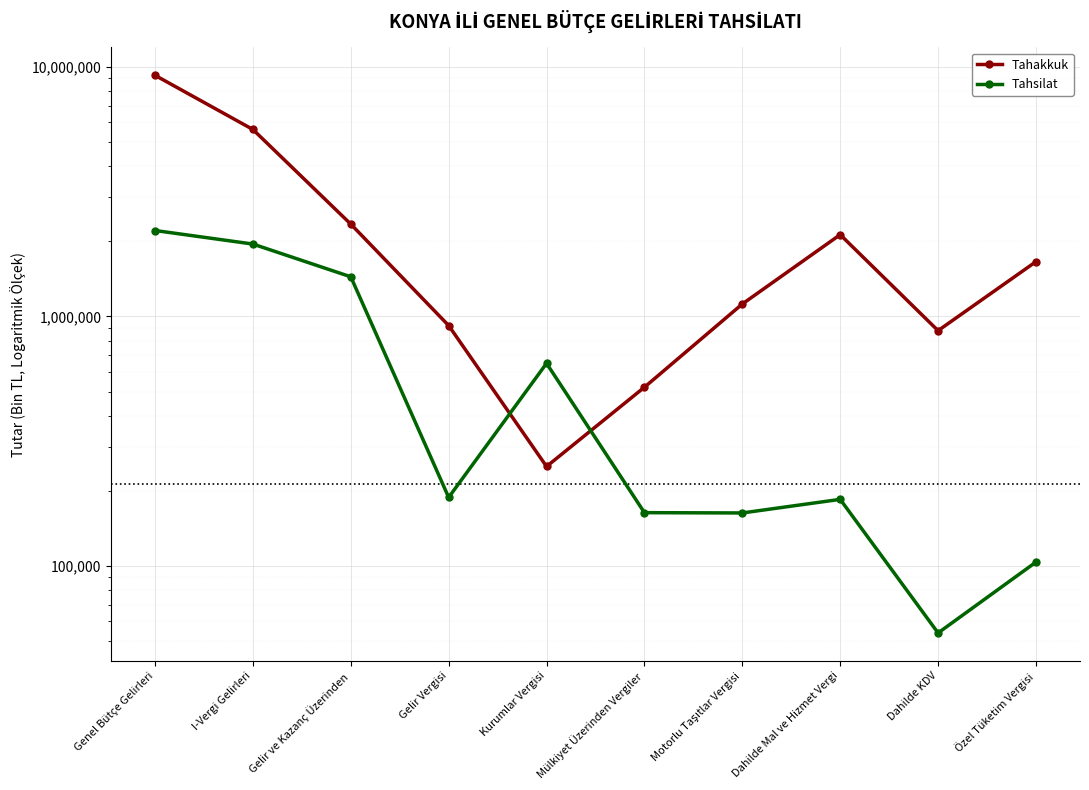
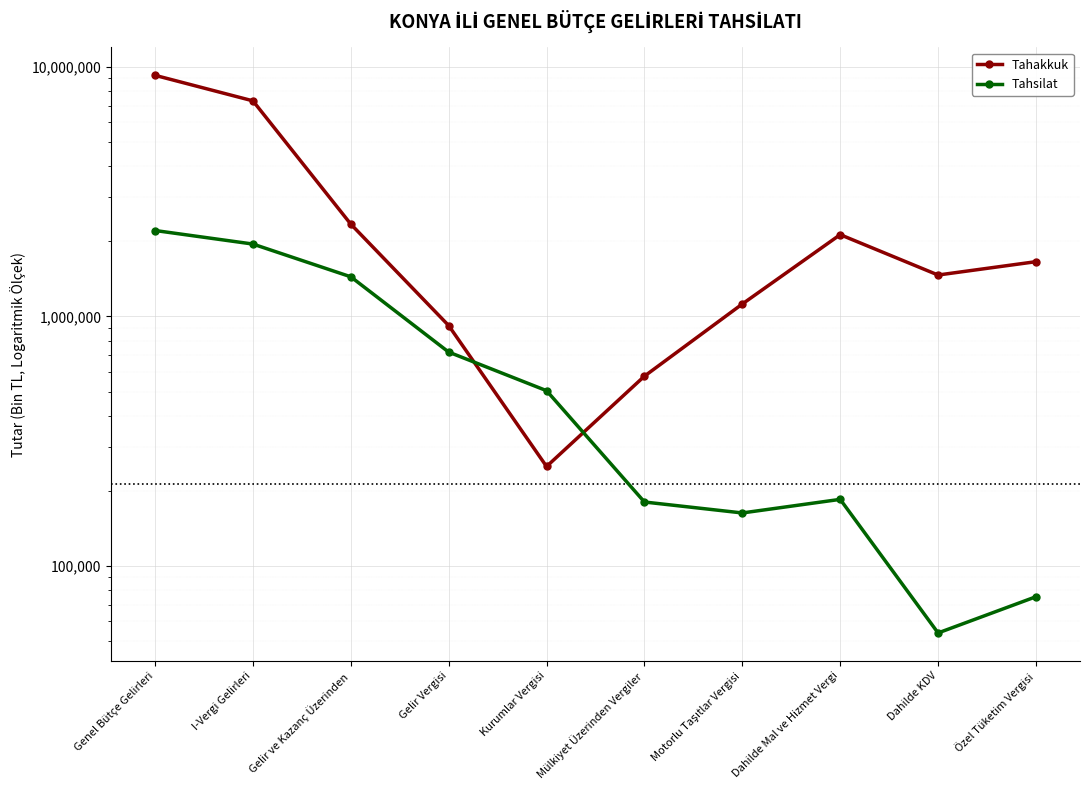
Tahakkuk, I-Vergi Gelirleri: 5,600,000 -> 7,300,000
Tahsilat, Gelir Vergisi: 190,000 -> 720,000
Tahsilat, Kurumlar Vergisi: 650,000 -> 500,000
Tahakkuk, Mülkiyet Üzerinden Vergiler: 520,000 -> 580,000
Tahsilat, Mülkiyet Üzerinden Vergiler: 160,000 -> 180,000
Tahakkuk, Dahilde KDV: 880,000 -> 1,500,000
Tahsilat, Özel Tüketim Vergisi: 104,000 -> 75,000
